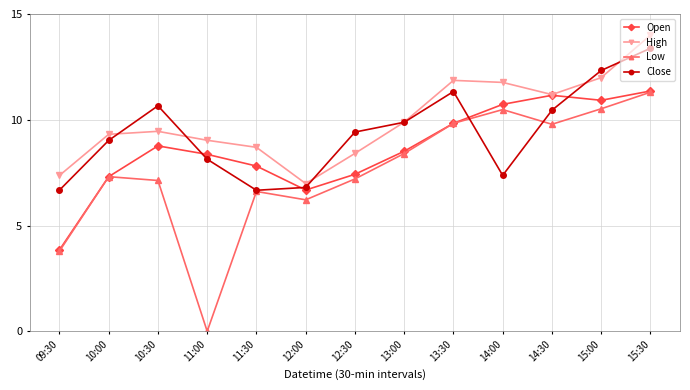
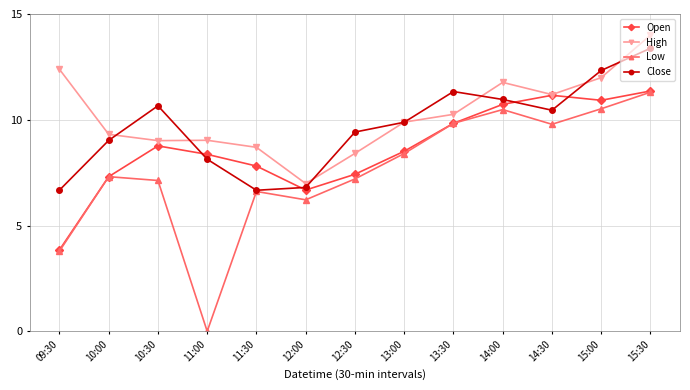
High, 09:30: 7.4 -> 12.4
High, 10:30: 9.5 -> 9.0
High, 13:30: 11.9 -> 10.3
Close, 14:00: 7.4 -> 11.0
